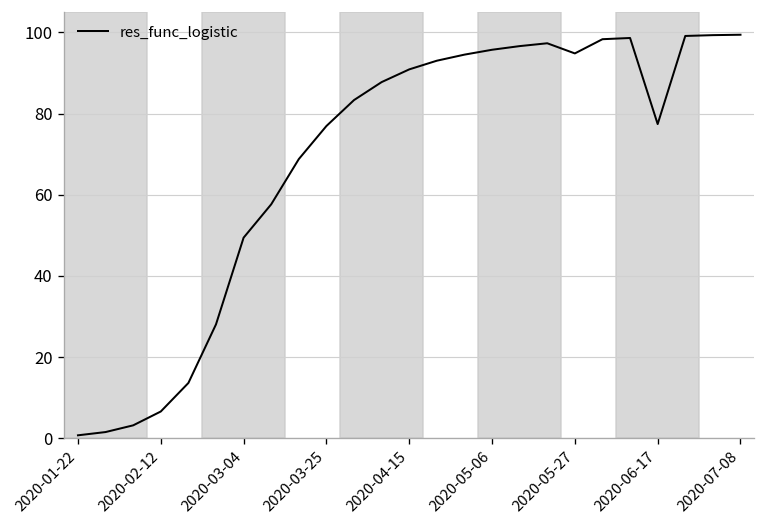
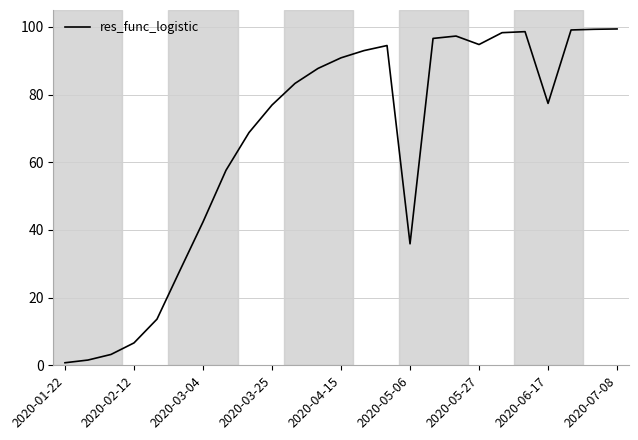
2020-03-04: 49 -> 42
2020-05-06: 96 -> 36
